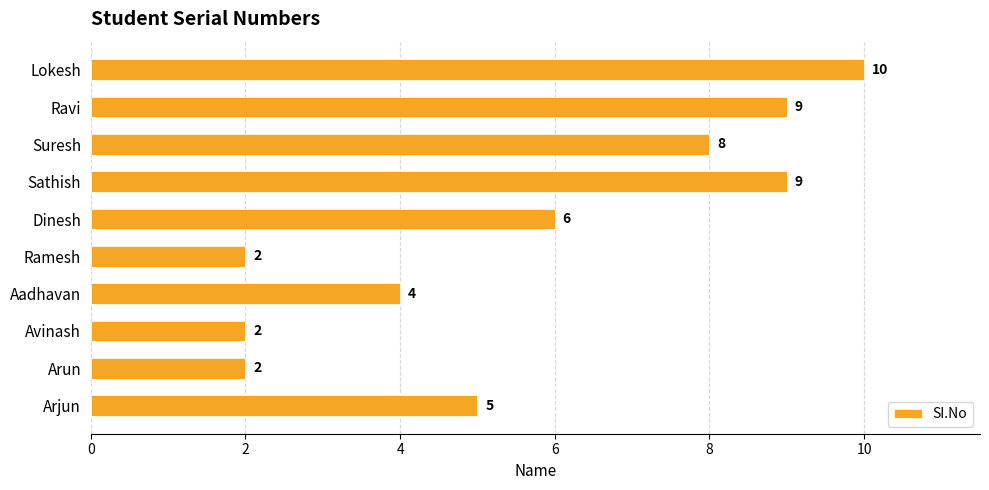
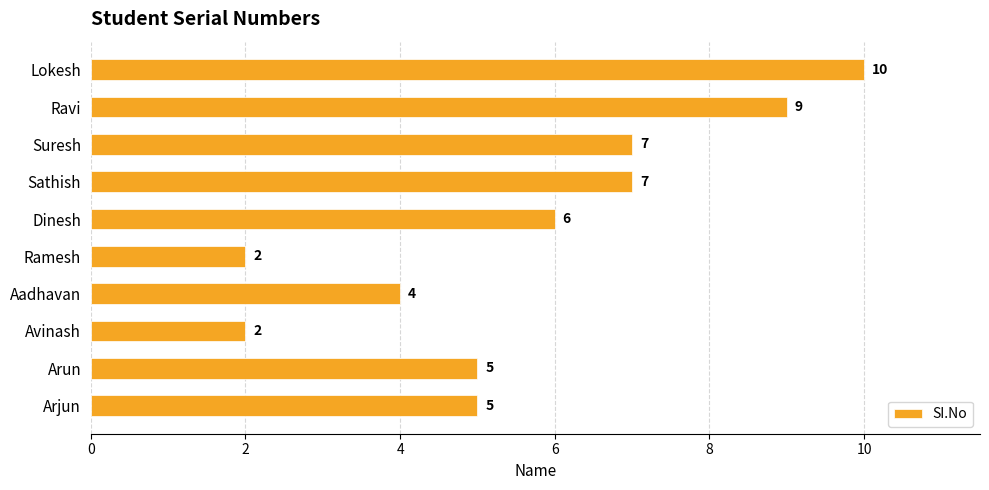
Suresh: 8 -> 7
Sathish: 9 -> 7
Arun: 2 -> 5
